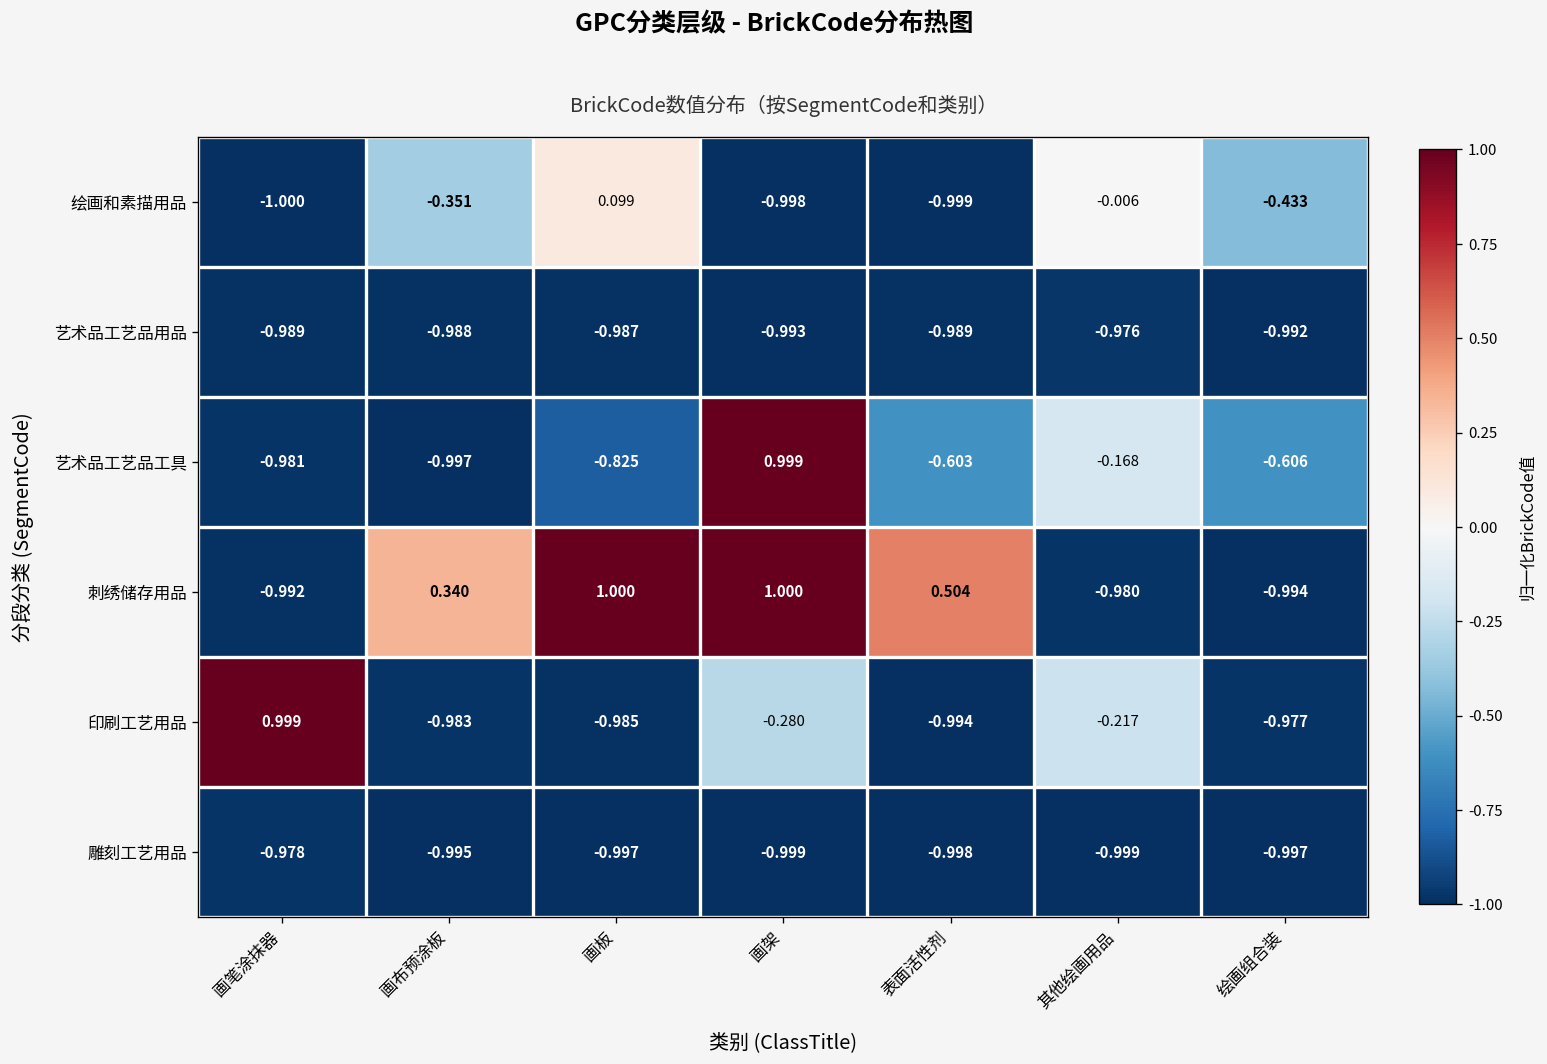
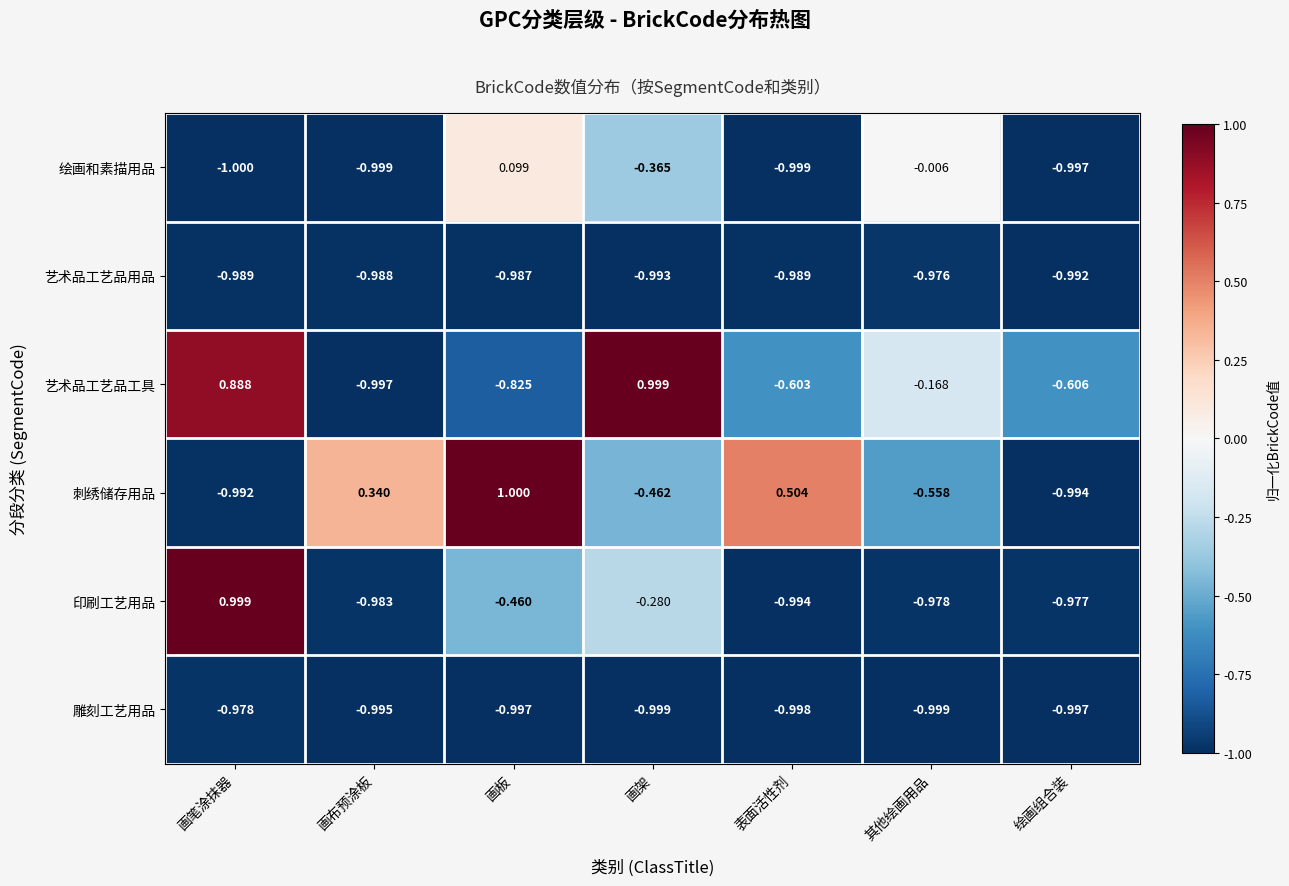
绘画和素描用品, 画布预涂板: -0.351 -> -0.999
绘画和素描用品, 画架: -0.998 -> -0.365
绘画和素描用品, 绘画组合装: -0.433 -> -0.997
艺术品工艺品工具, 画笔涂抹器: -0.981 -> 0.888
刺绣储存用品, 画架: 1.000 -> -0.462
刺绣储存用品, 其他绘画用品: -0.980 -> -0.558
印刷工艺用品, 画板: -0.985 -> -0.460
印刷工艺用品, 其他绘画用品: -0.217 -> -0.978
